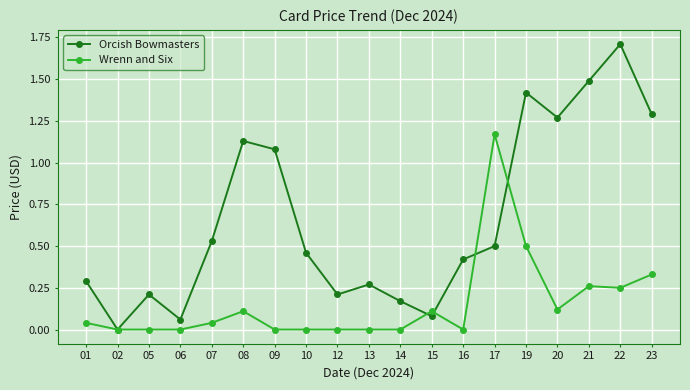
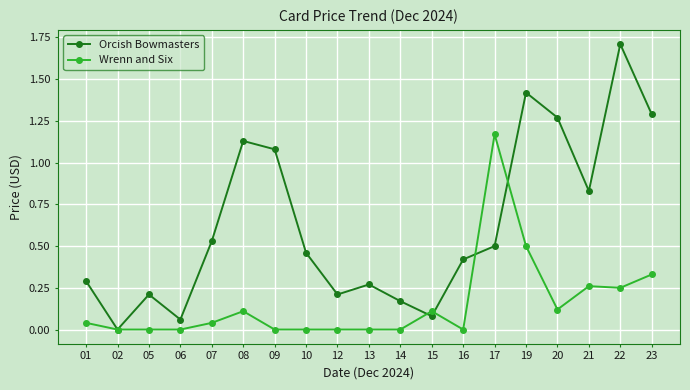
Orcish Bowmasters, 21: 1.49 -> 0.83
